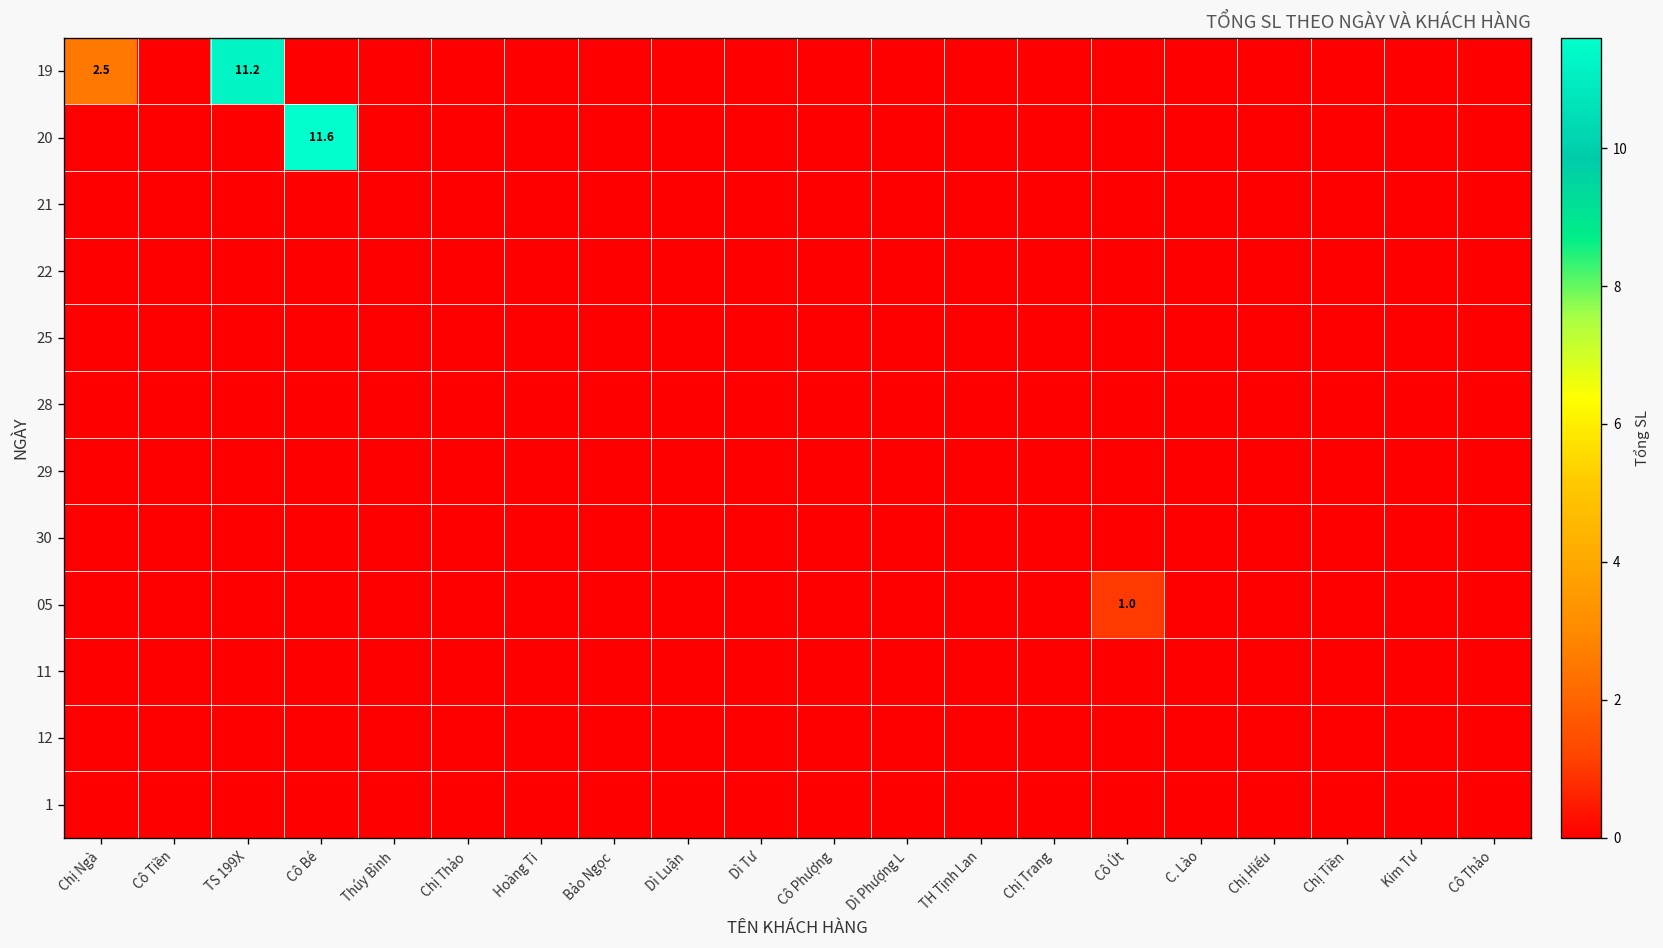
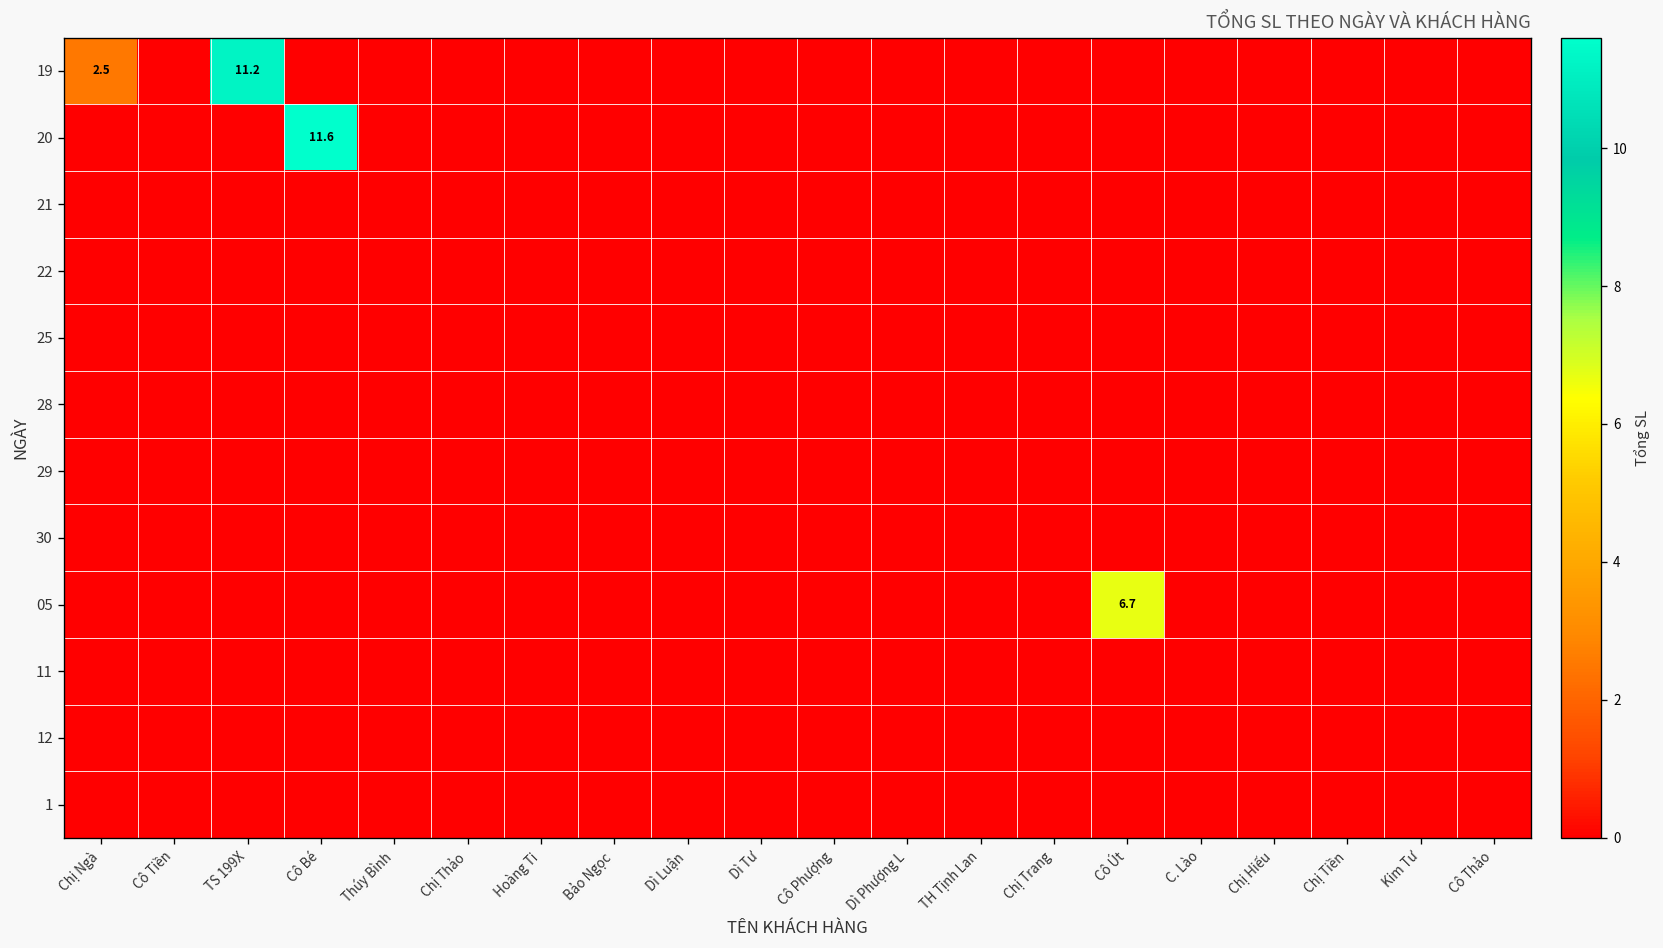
05, Cô Út: 1.0 -> 6.7
